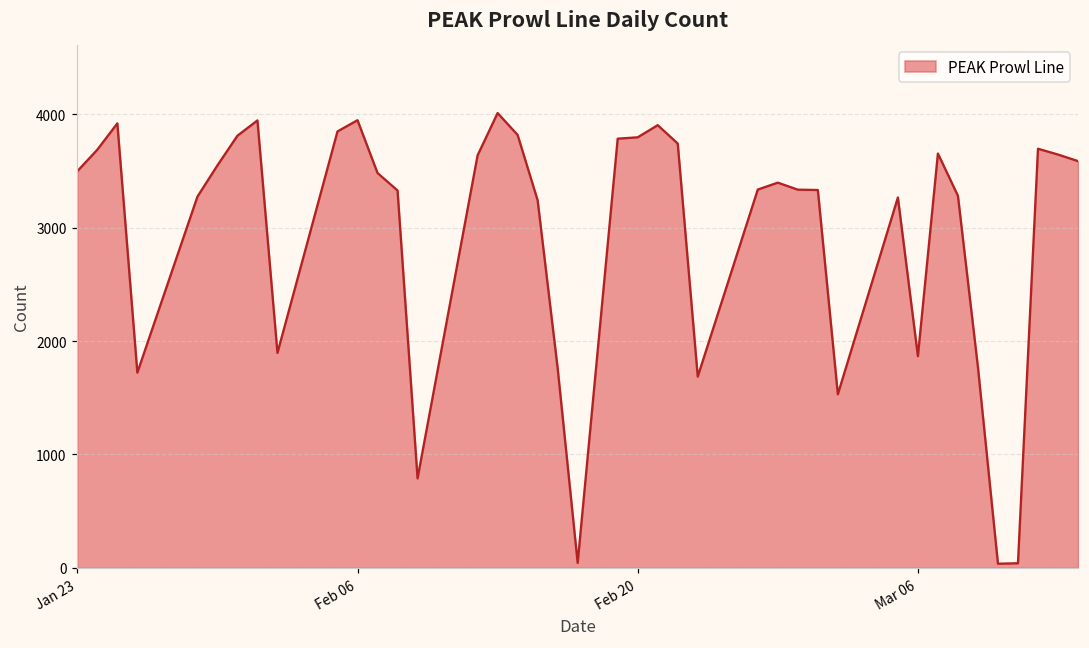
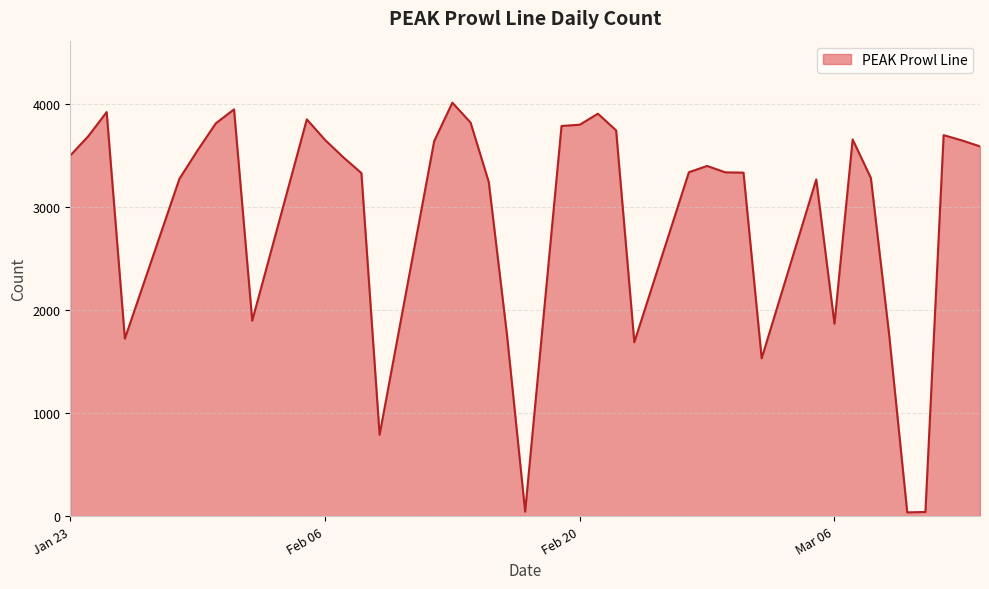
Feb 06: 3950 -> 3650
